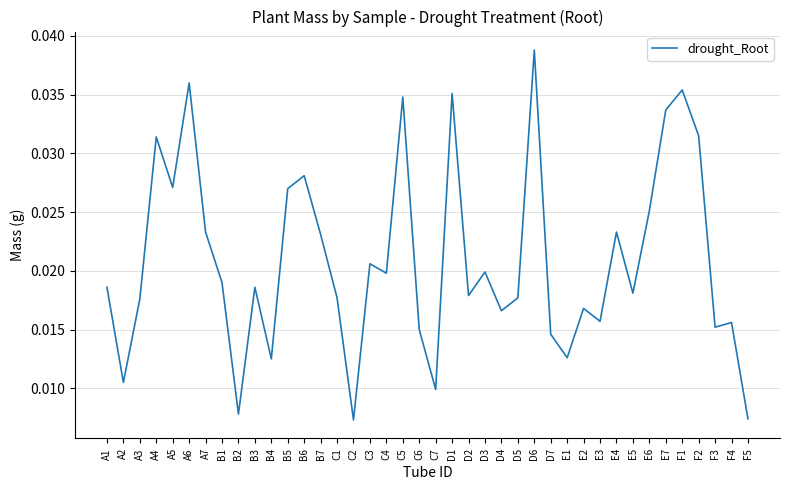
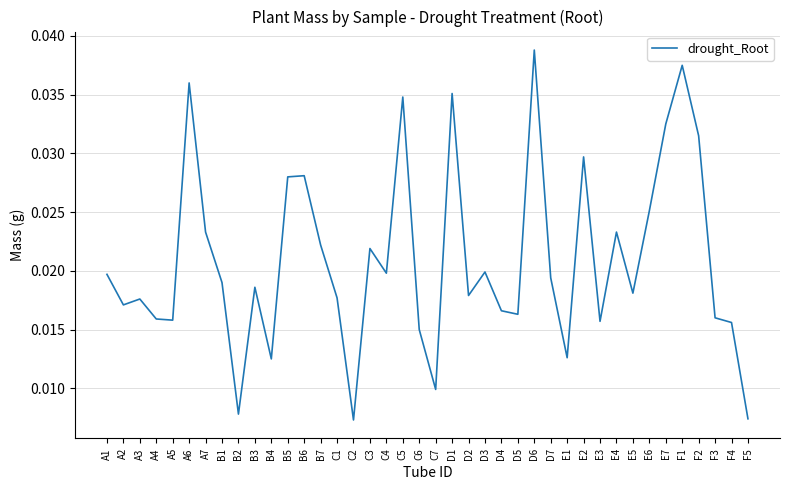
A1: 0.0186 -> 0.0197
A2: 0.0105 -> 0.0171
A4: 0.0314 -> 0.0159
A5: 0.0271 -> 0.0158
B5: 0.027 -> 0.028
B7: 0.0231 -> 0.0222
C3: 0.0206 -> 0.0219
D5: 0.0177 -> 0.0163
D7: 0.0146 -> 0.0194
E2: 0.0168 -> 0.0297
E7: 0.0337 -> 0.0325
F1: 0.0354 -> 0.0375
F3: 0.0152 -> 0.0160
